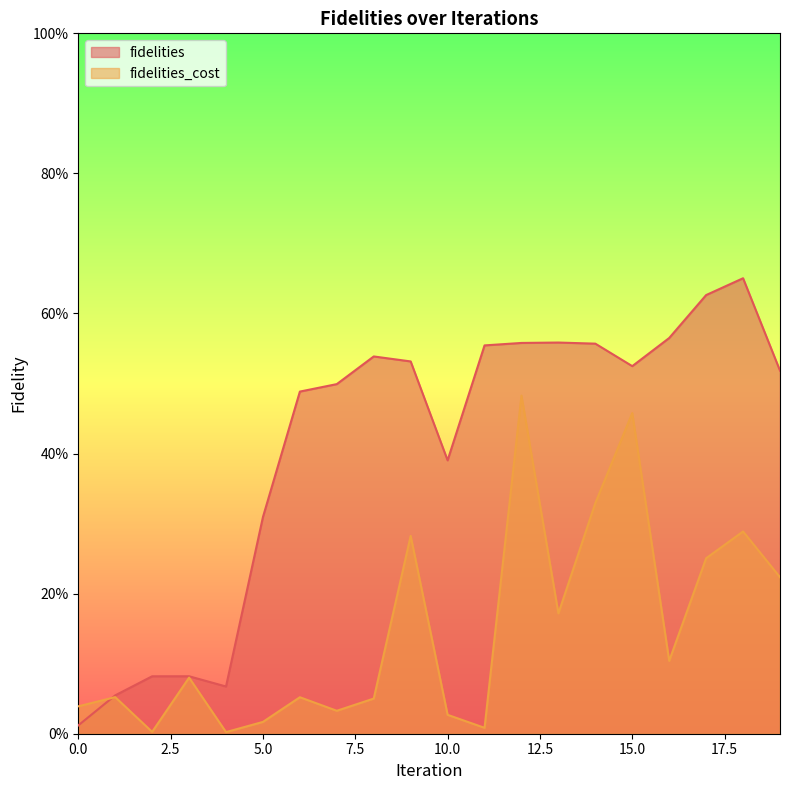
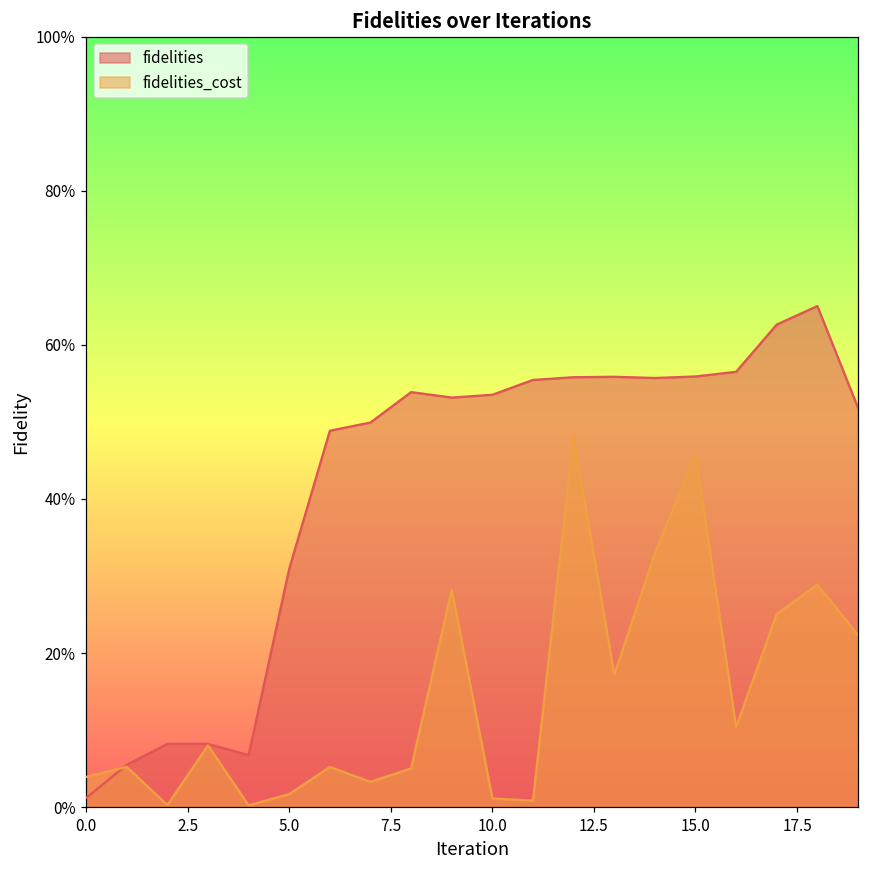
fidelities, 10.0: 39% -> 54%
fidelities_cost, 10.0: 3% -> 1%
fidelities, 15.0: 52% -> 56%
